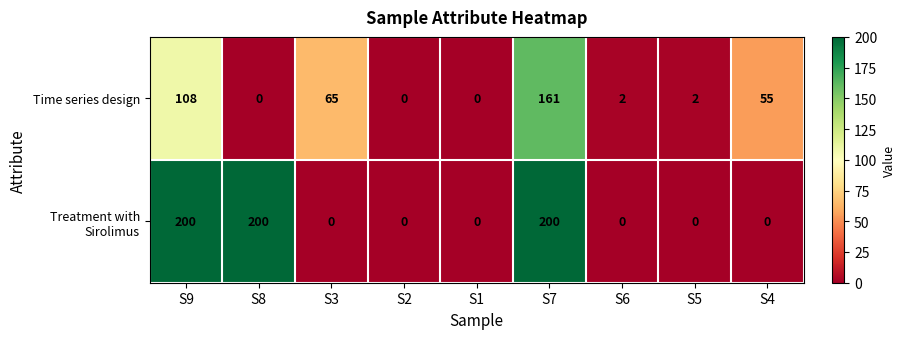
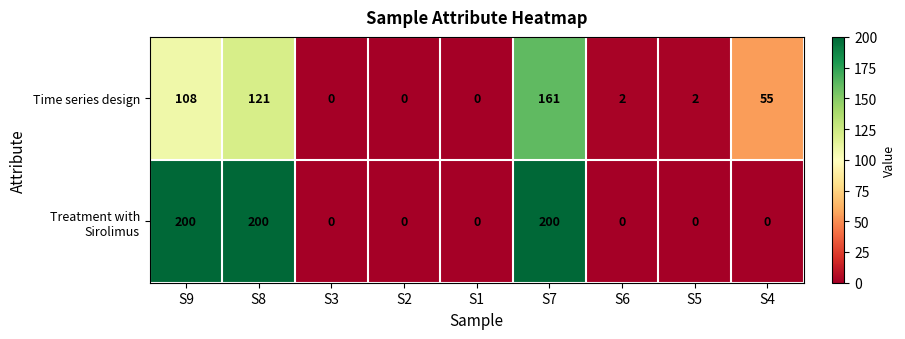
Time series design, S8: 0 -> 121
Time series design, S3: 65 -> 0
